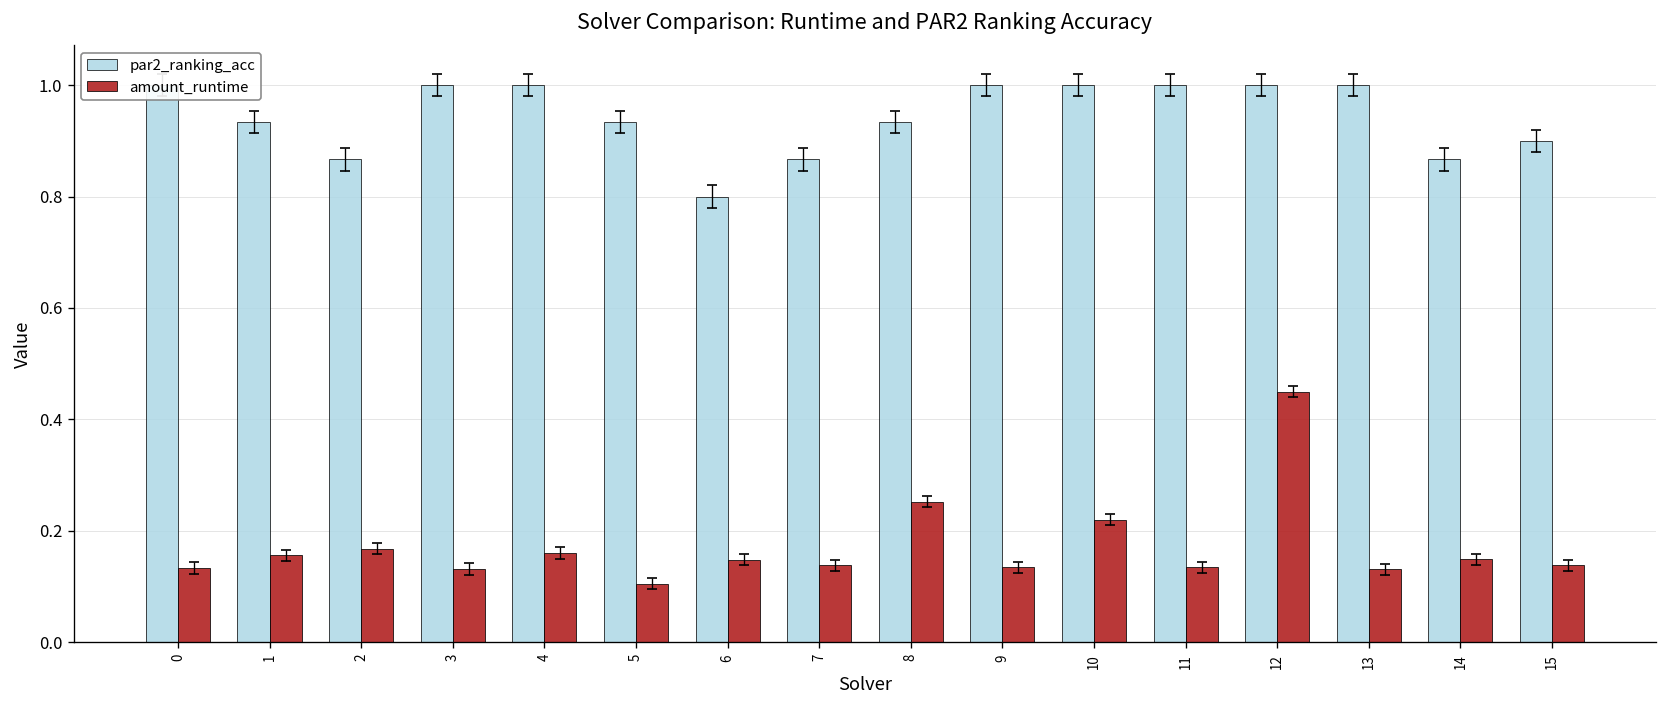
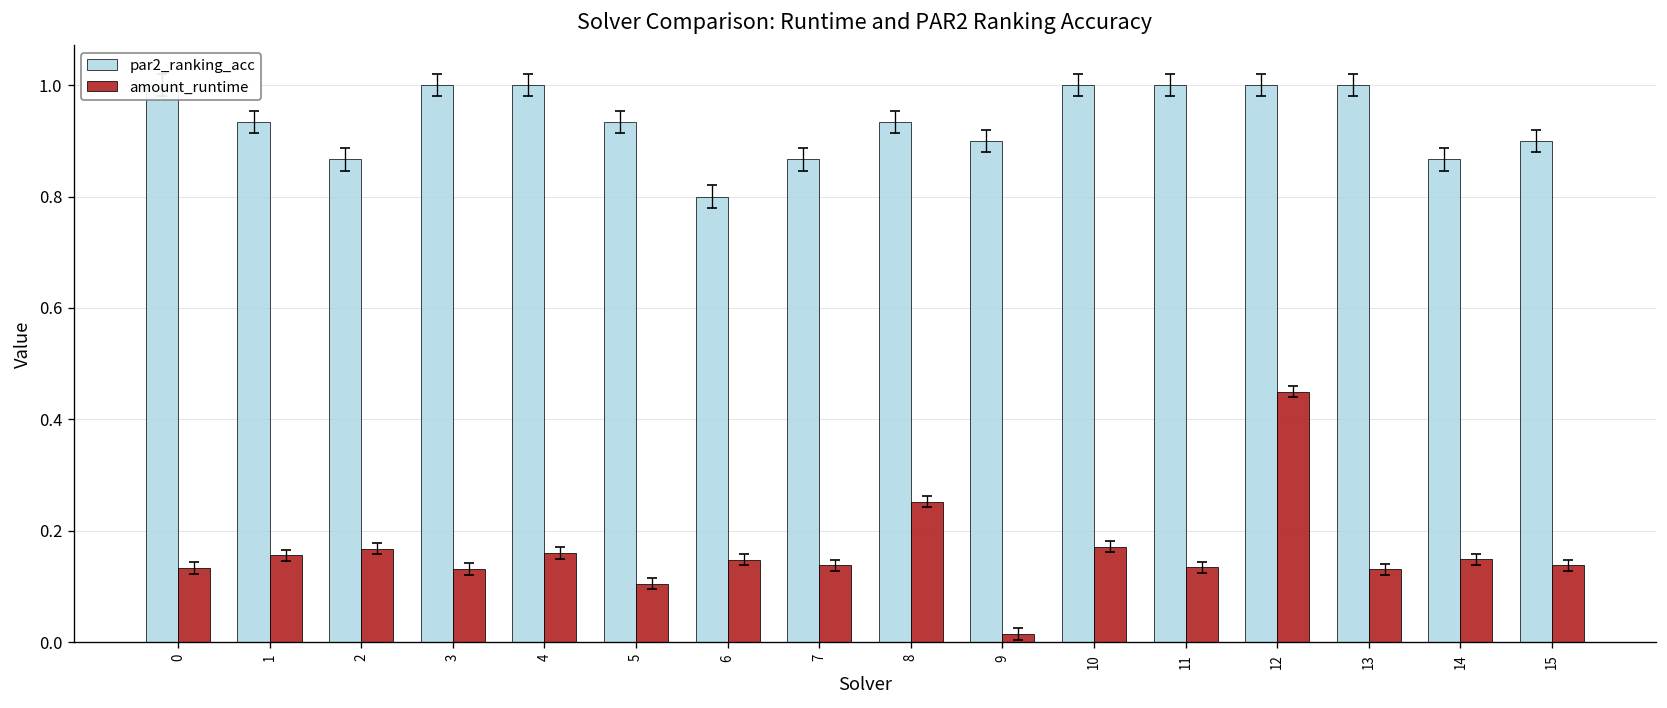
par2_ranking_acc, 9: 1.0 -> 0.9
amount_runtime, 9: 0.13 -> 0.02
amount_runtime, 10: 0.22 -> 0.17
